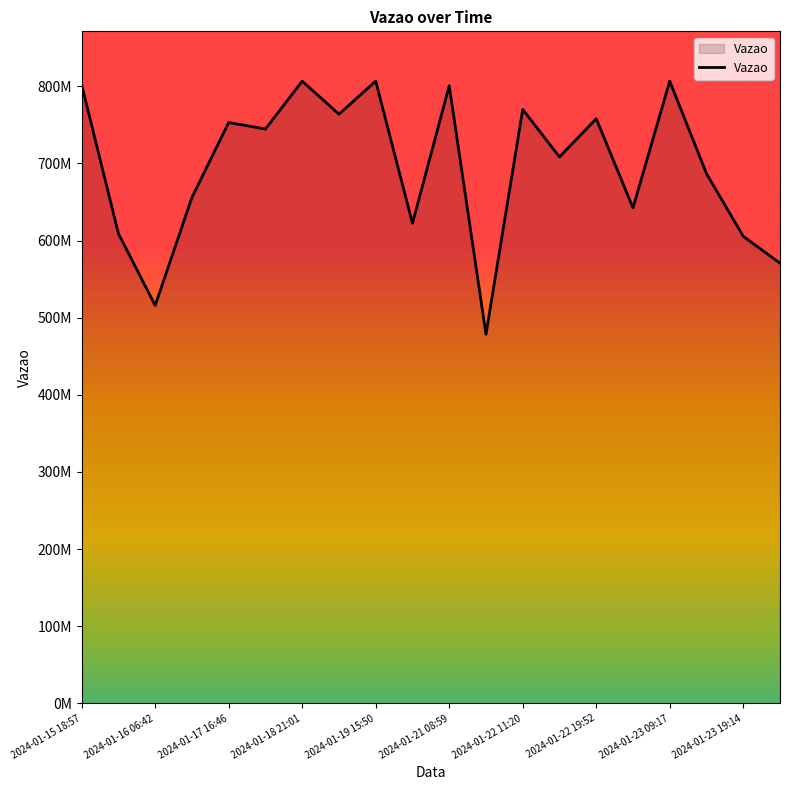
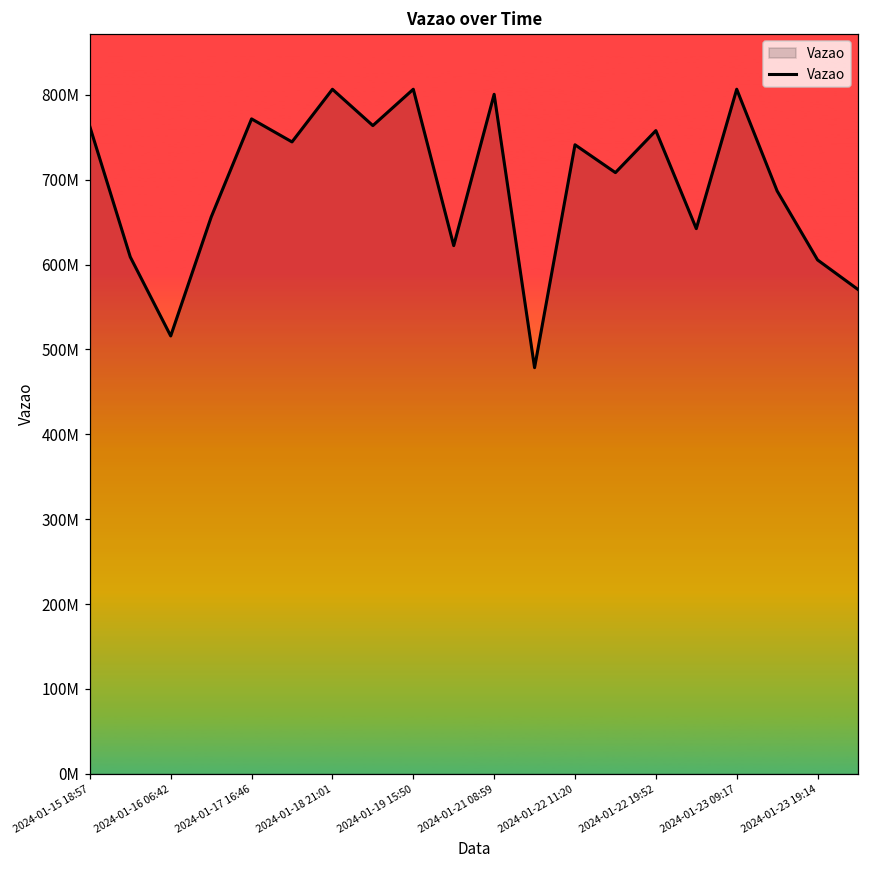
2024-01-15 18:57: 800000000 -> 760000000
2024-01-17 16:46: 750000000 -> 770000000
2024-01-22 11:20: 770000000 -> 740000000
